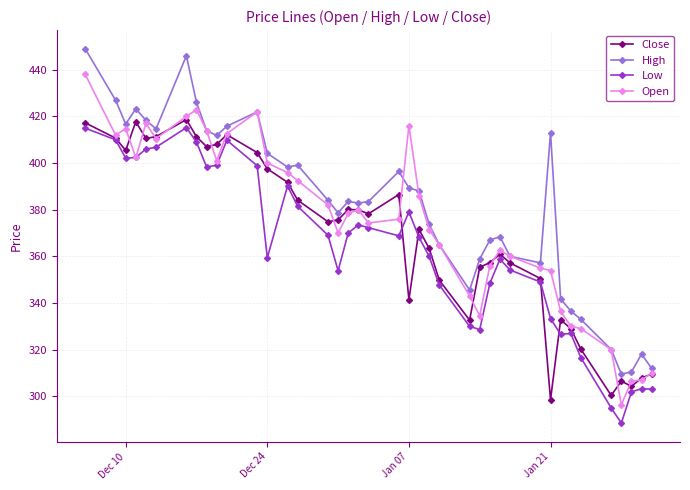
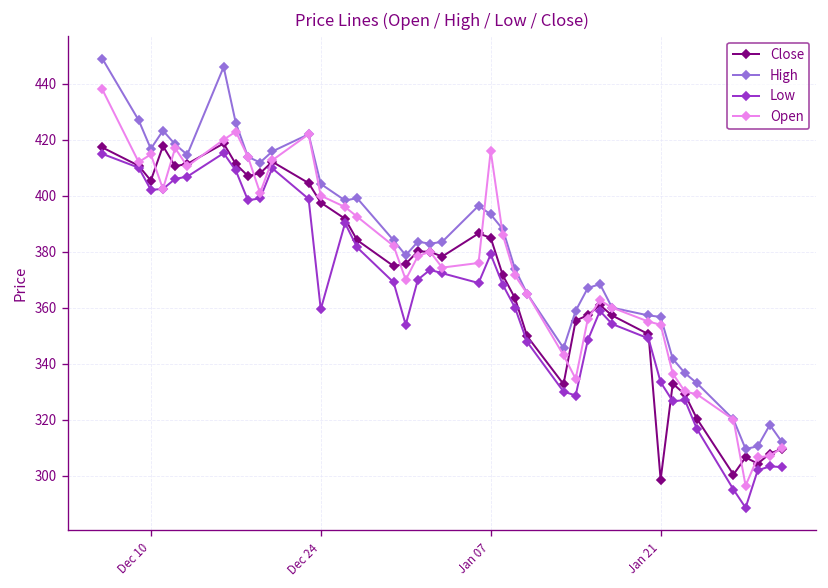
Close, Jan 07: 341 -> 385
High, Jan 07: 389 -> 393
High, Jan 21: 413 -> 357
